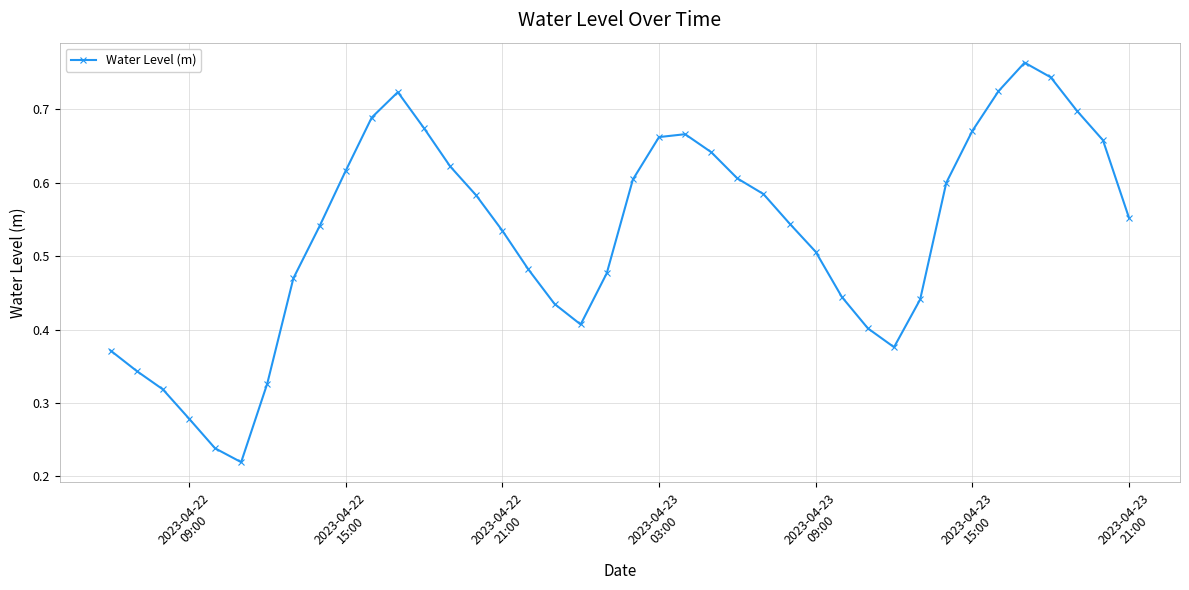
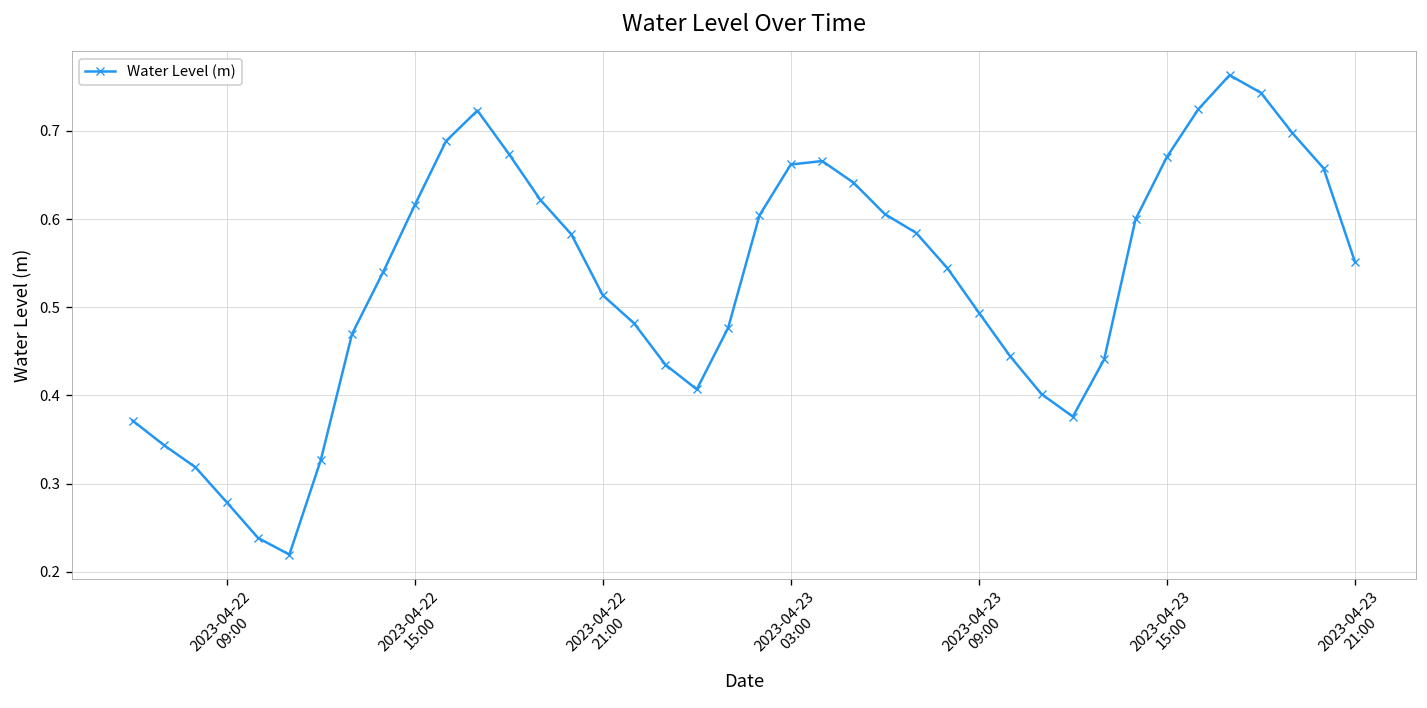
2023-04-22 21:00: 0.53 -> 0.51
2023-04-23 09:00: 0.51 -> 0.49
